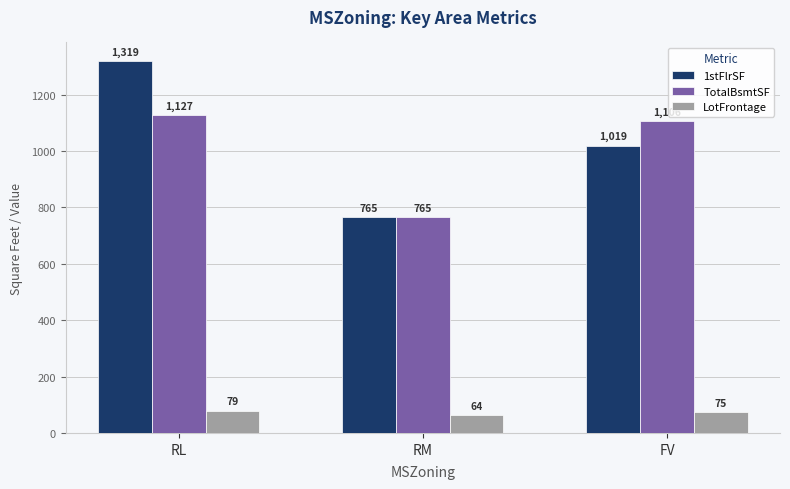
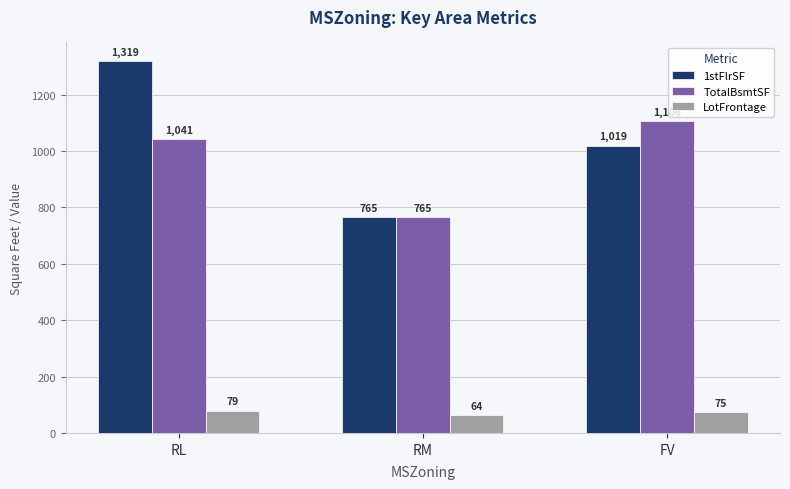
TotalBsmtSF, RL: 1,127 -> 1,041
